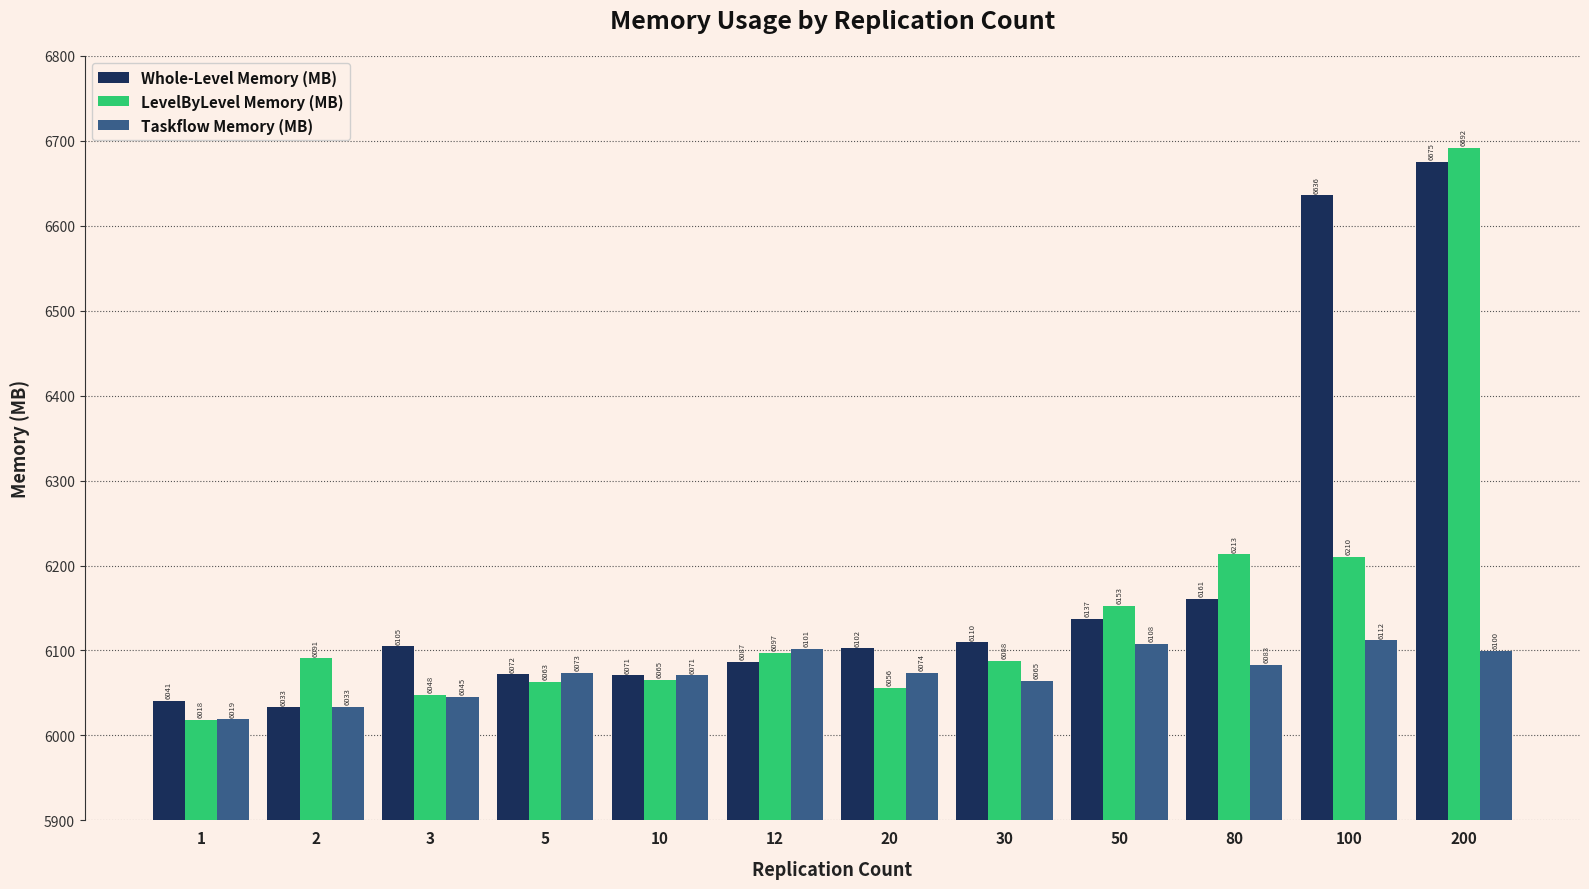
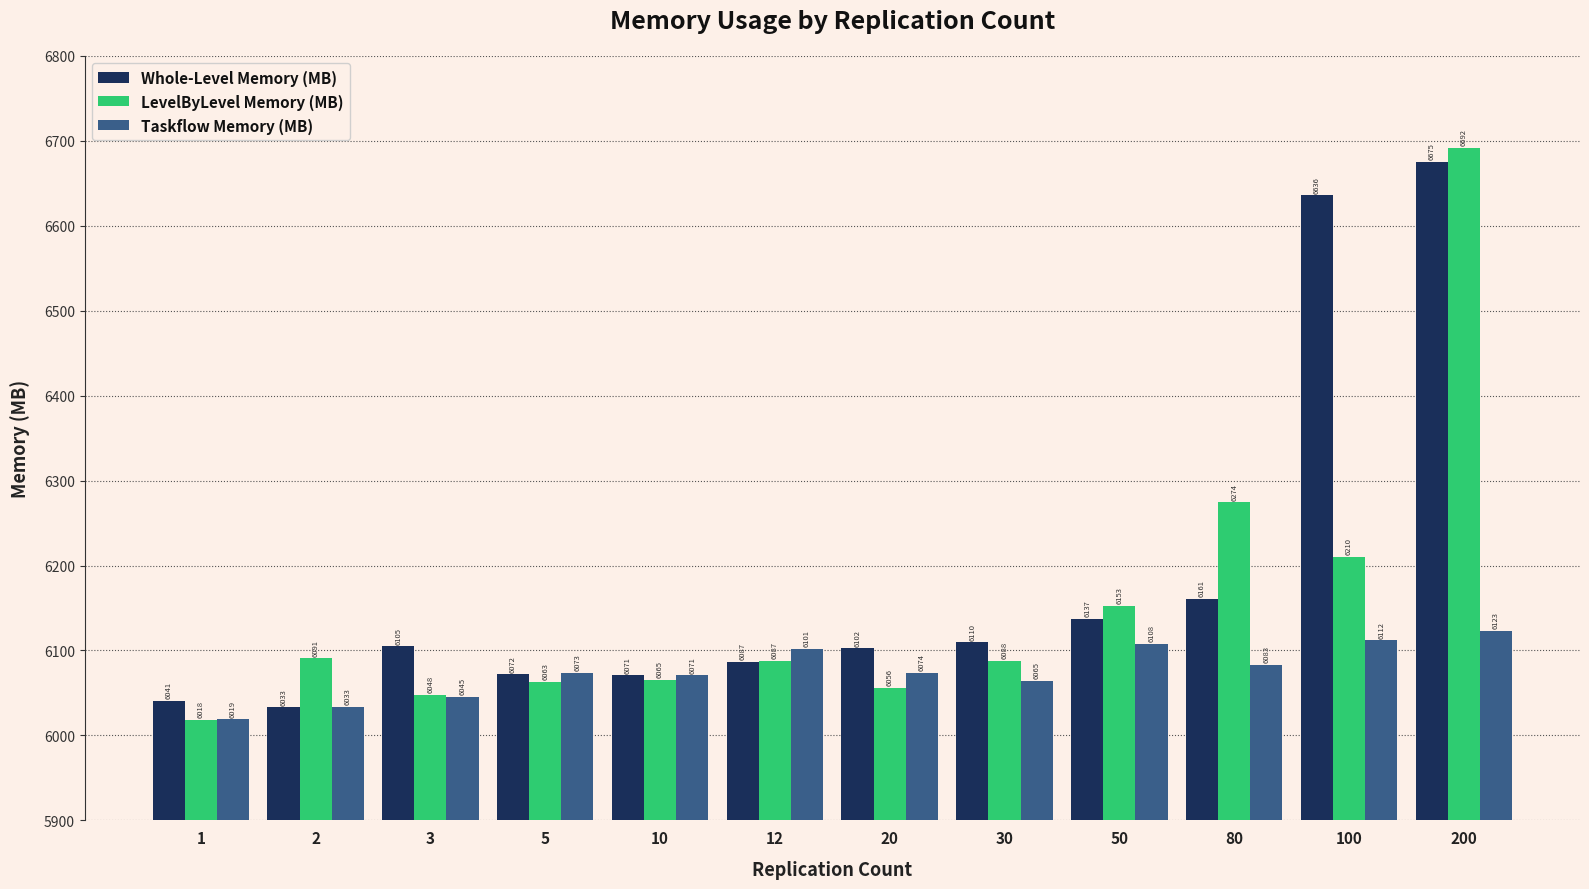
LevelByLevel Memory (MB), 12: 6097 -> 6087
LevelByLevel Memory (MB), 80: 6213 -> 6274
Taskflow Memory (MB), 200: 6100 -> 6123
